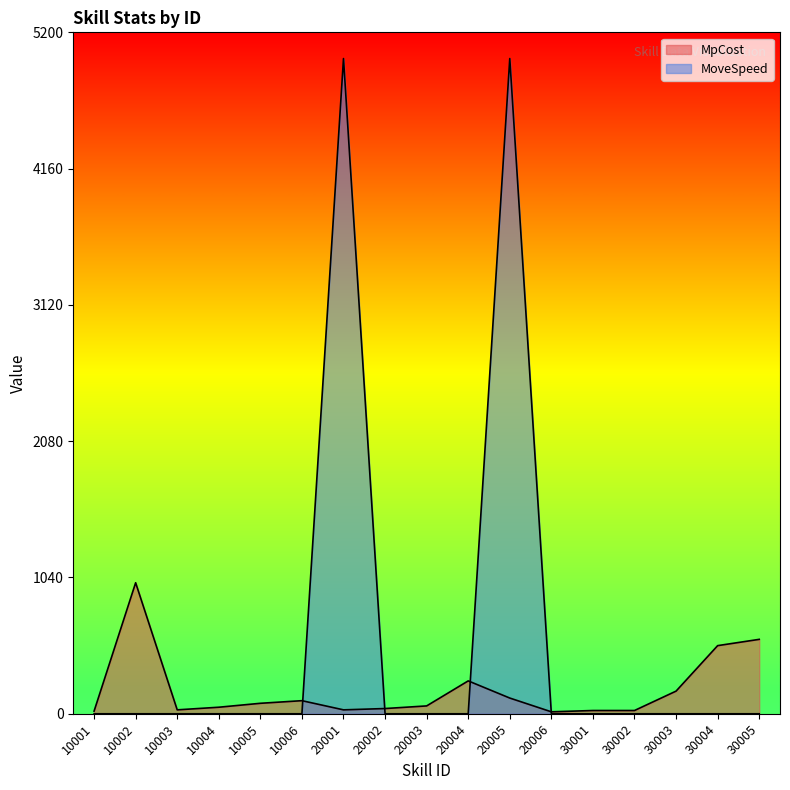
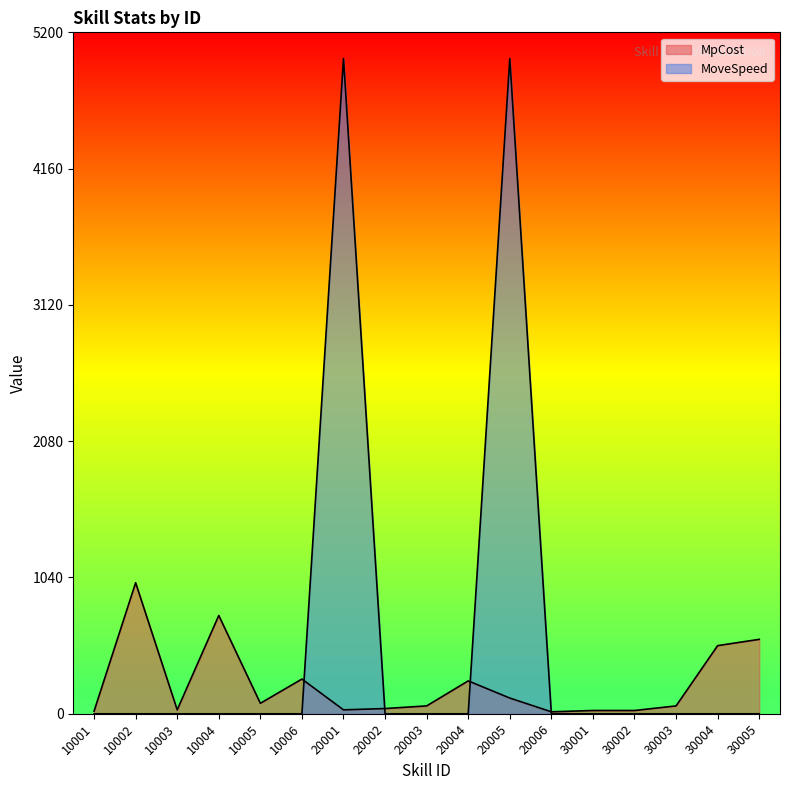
MpCost, 10004: 50 -> 750
MpCost, 10006: 100 -> 270
MpCost, 30003: 170 -> 60
